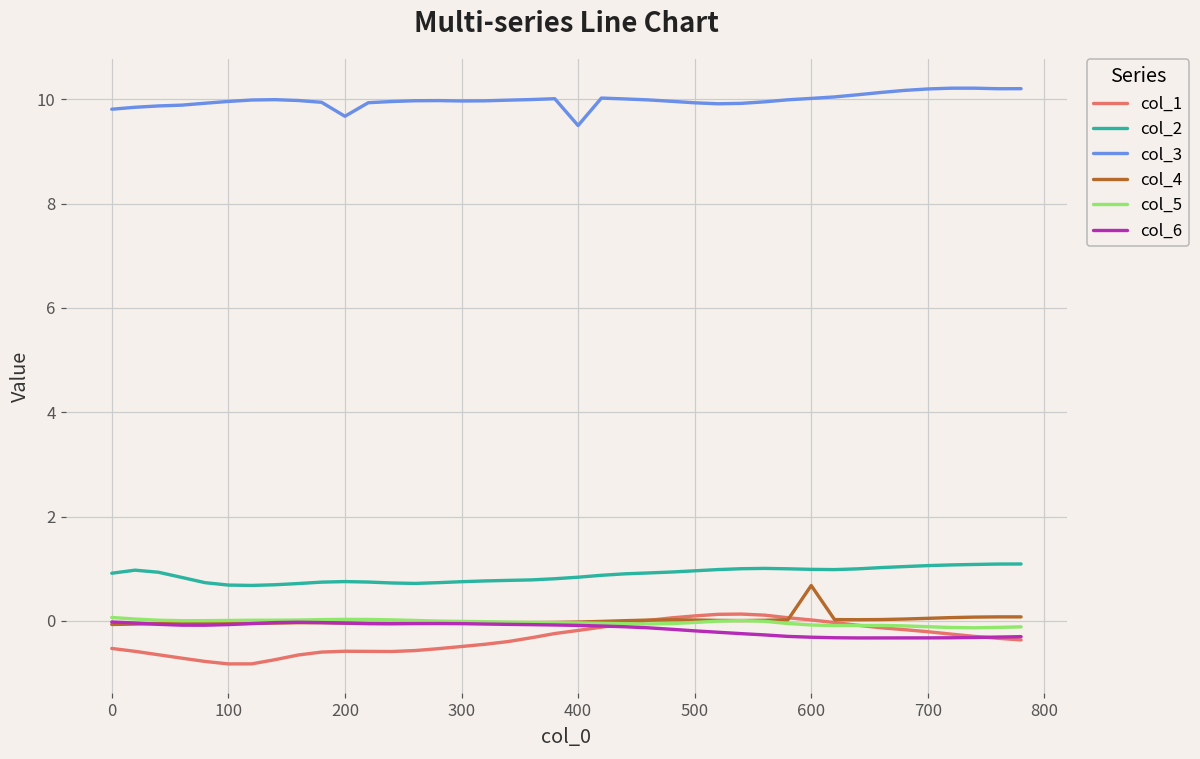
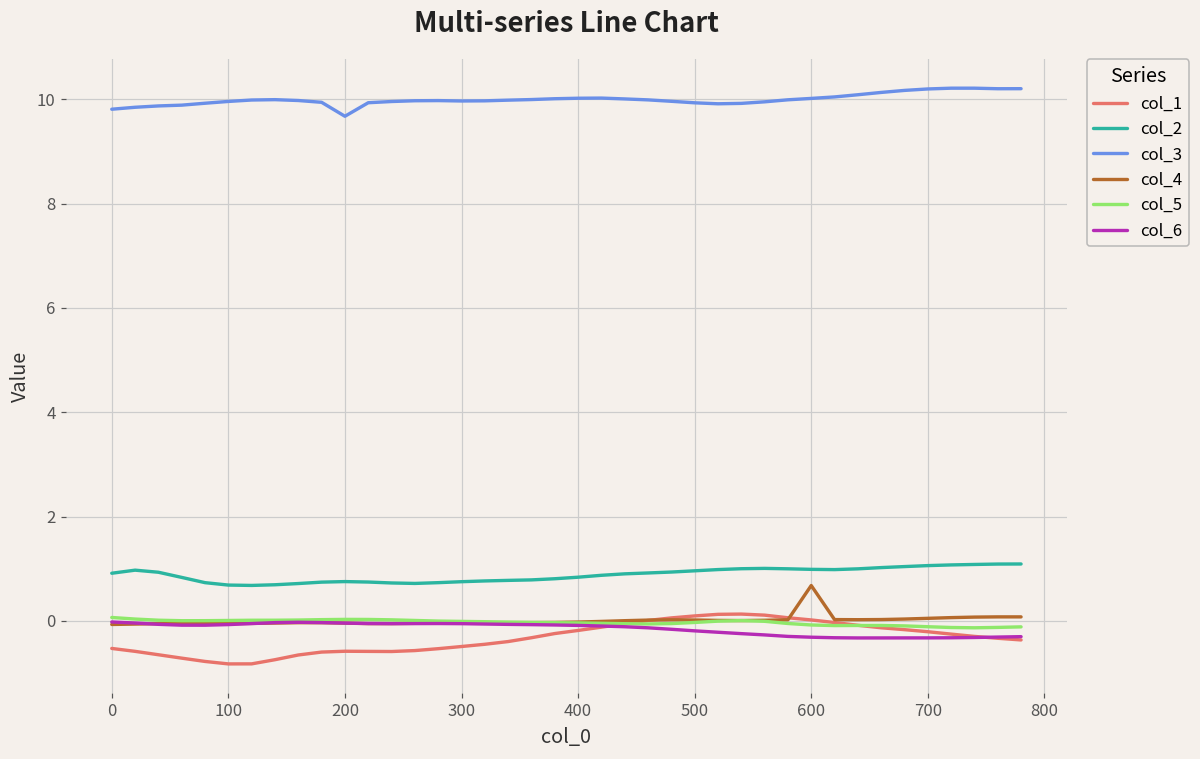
col_3, 400: 9.5 -> 10.0
